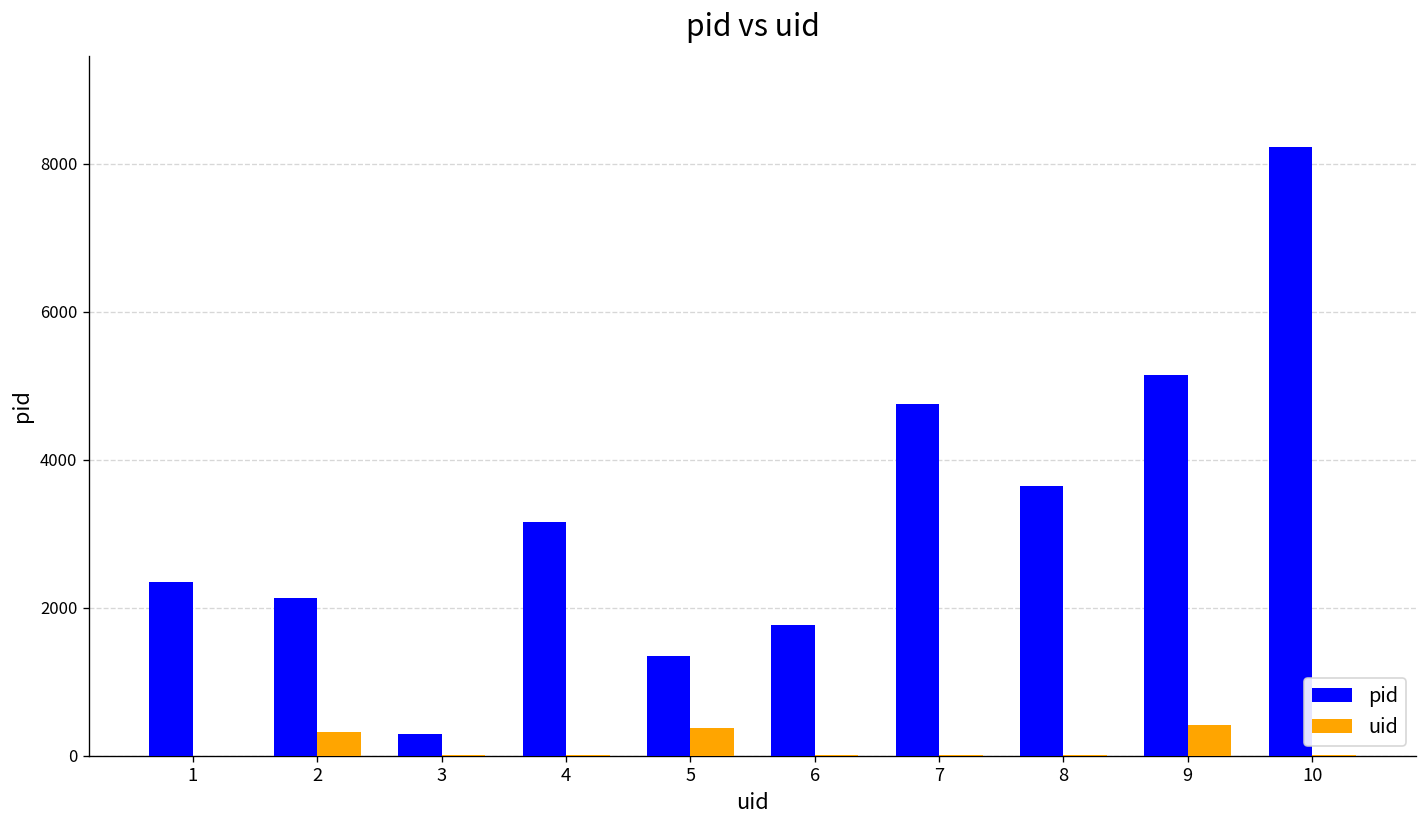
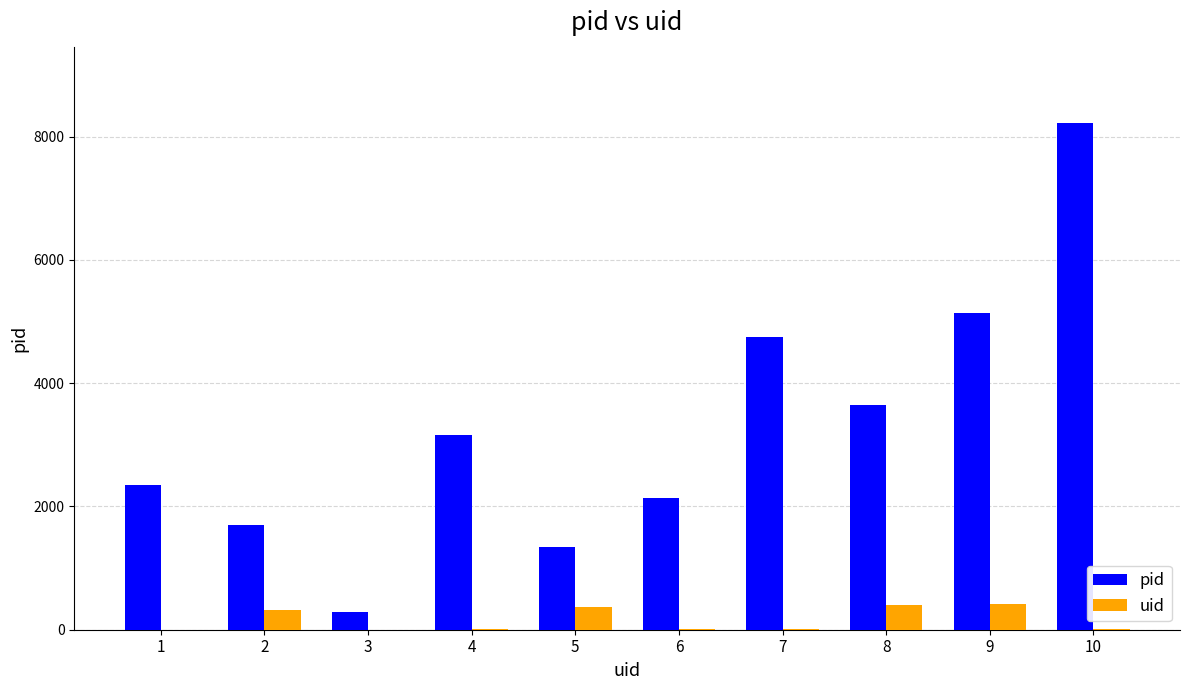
pid, 2: 2100 -> 1700
pid, 6: 1800 -> 2100
uid, 8: 0 -> 400
